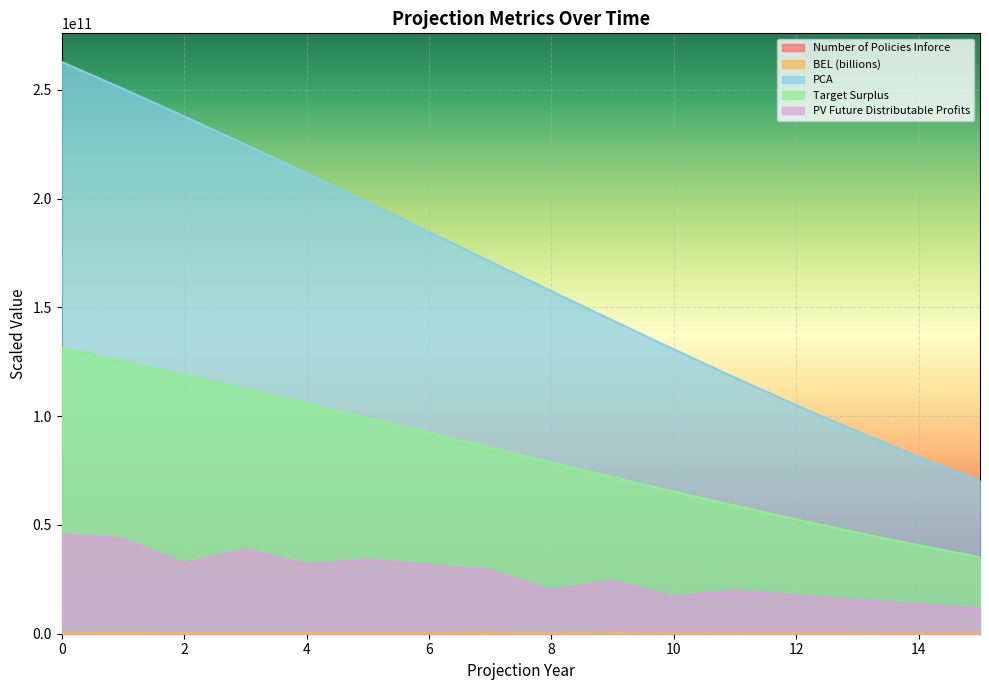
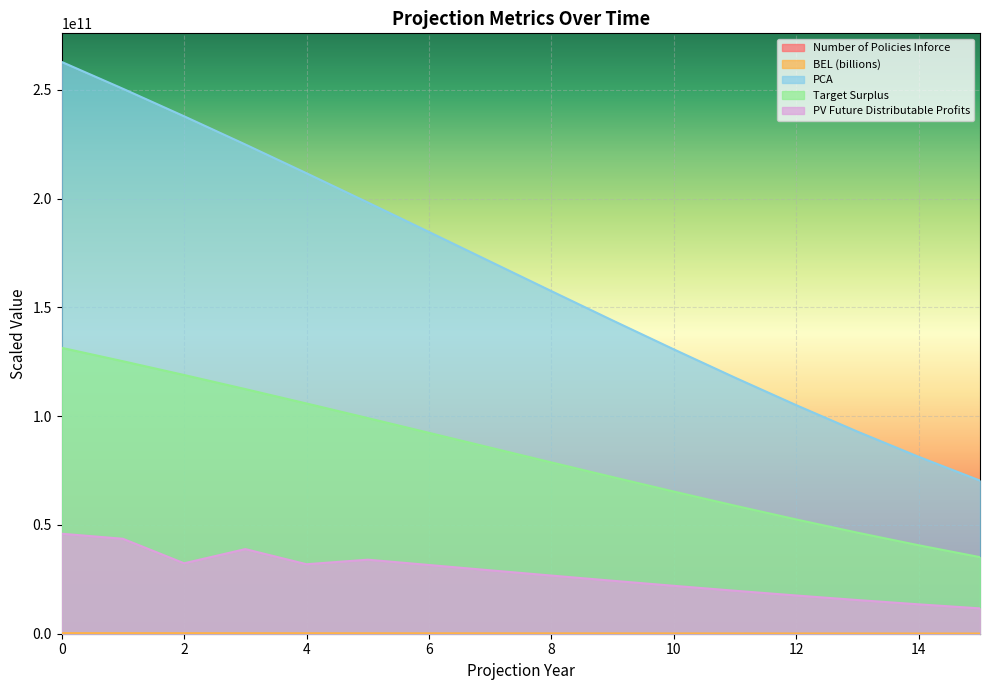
PV Future Distributable Profits, 8: 20000000000 -> 27000000000
PV Future Distributable Profits, 10: 17000000000 -> 22000000000
